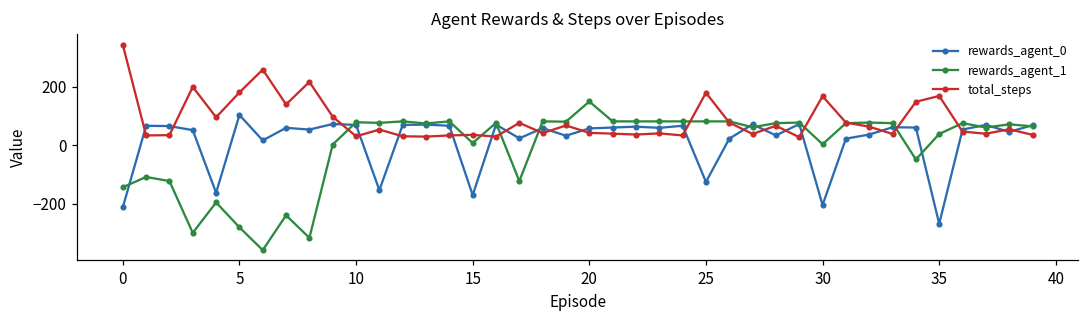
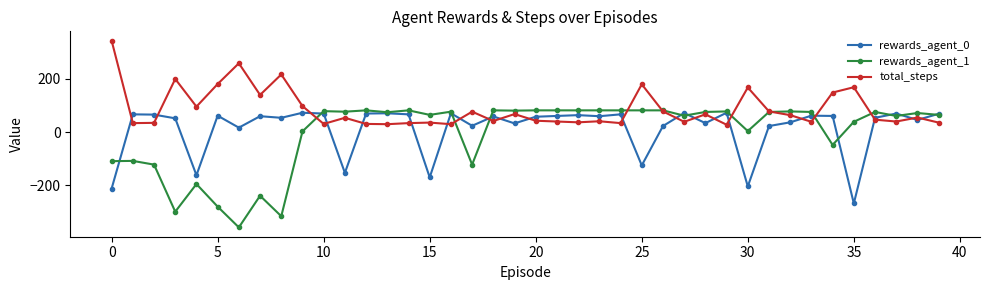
rewards_agent_1, 0: -140 -> -110
rewards_agent_0, 5: 100 -> 60
rewards_agent_1, 15: 10 -> 70
rewards_agent_1, 20: 150 -> 80
